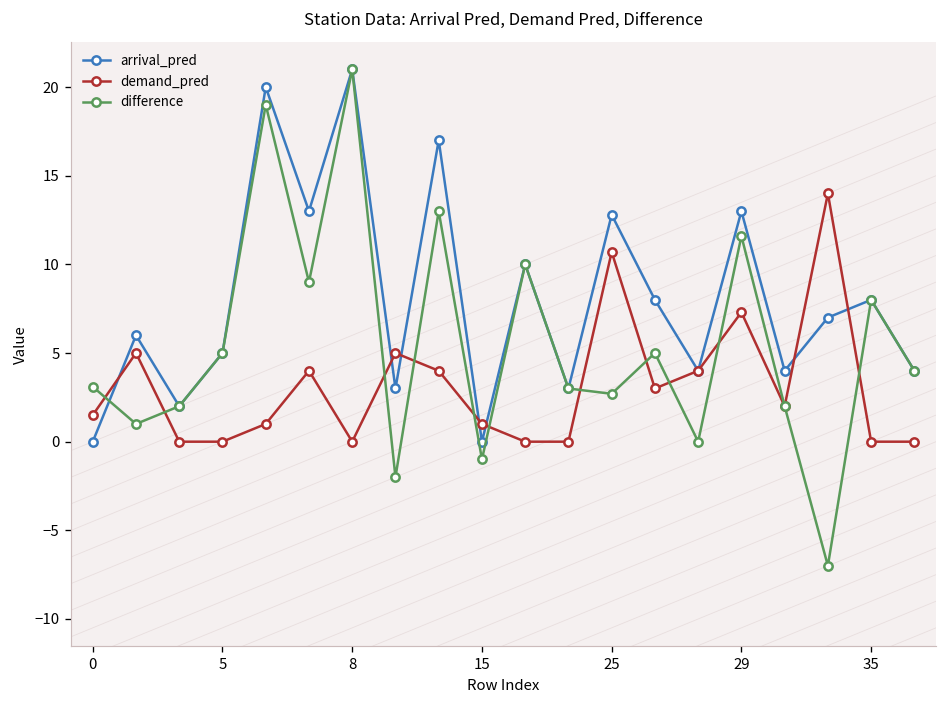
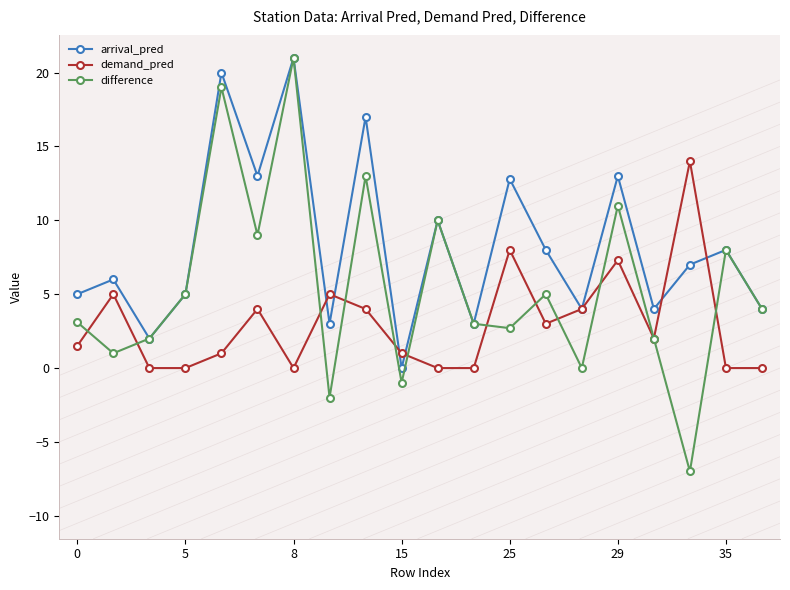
arrival_pred, 0: 0 -> 5
demand_pred, 25: 10.7 -> 8.0
difference, 29: 11.6 -> 11.0
